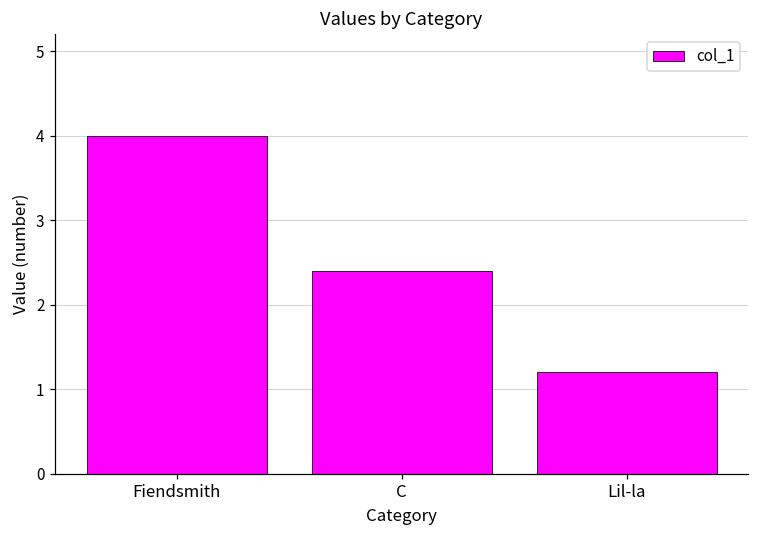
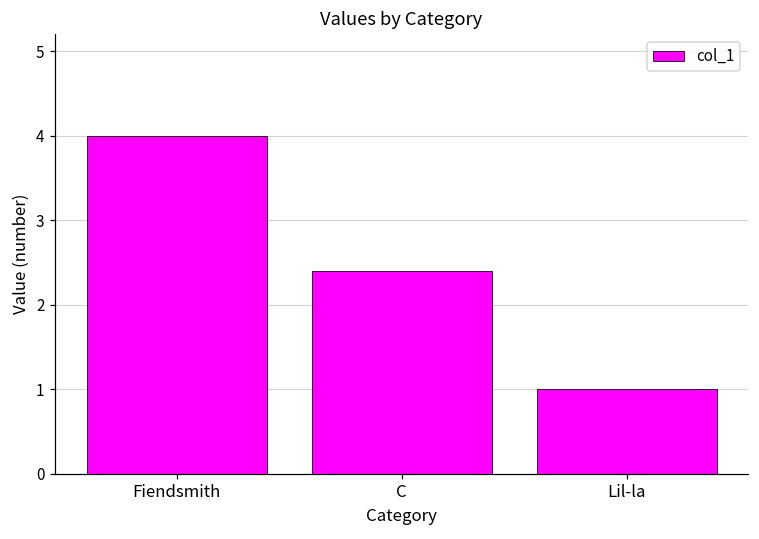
Lil-la: 1.2 -> 1.0
